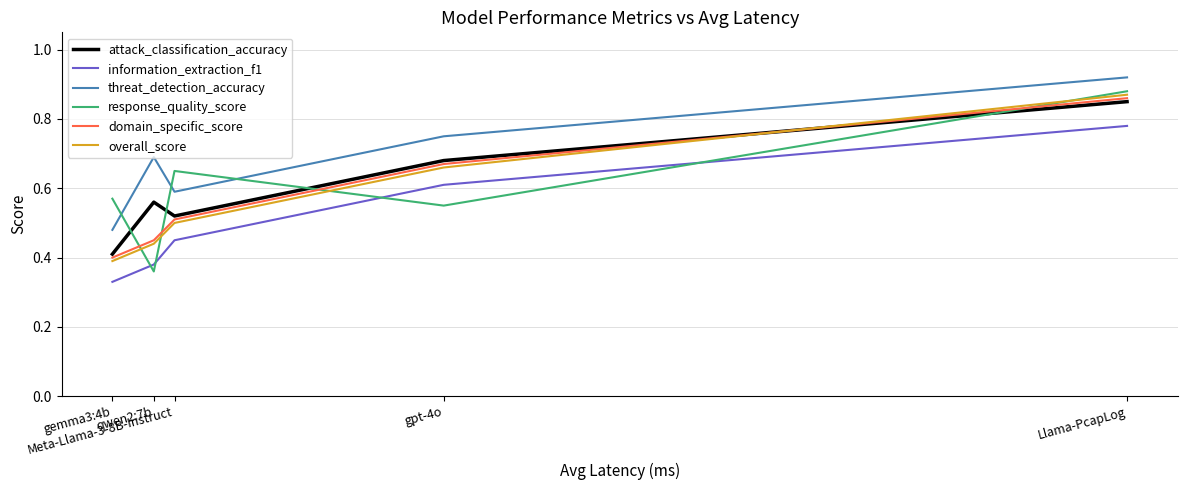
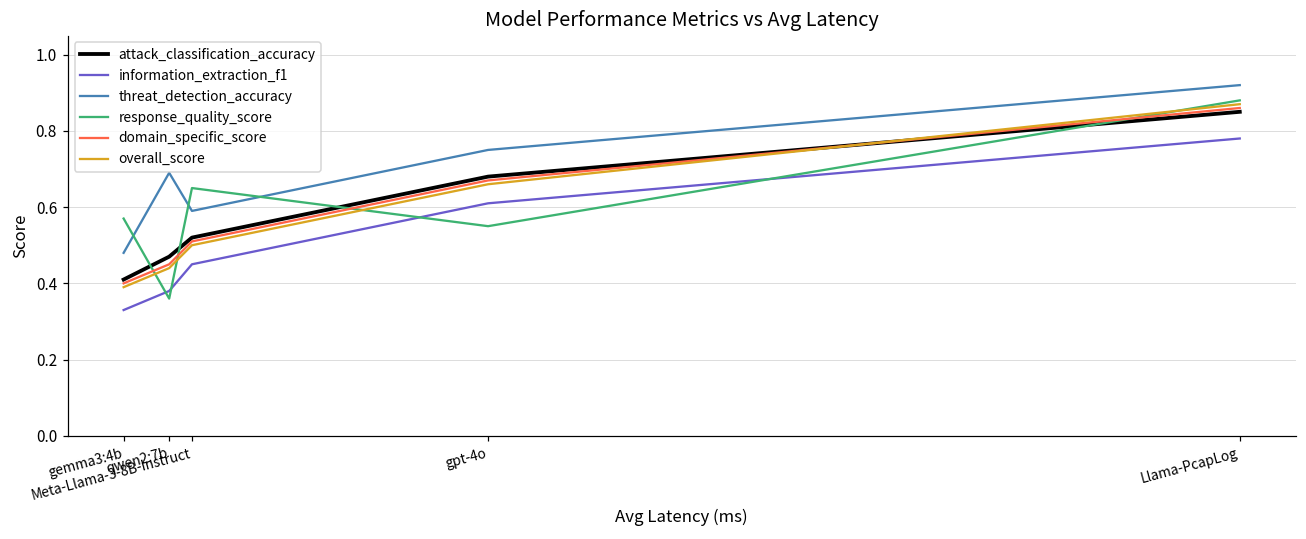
attack_classification_accuracy, qwen2:7b: 0.56 -> 0.47
